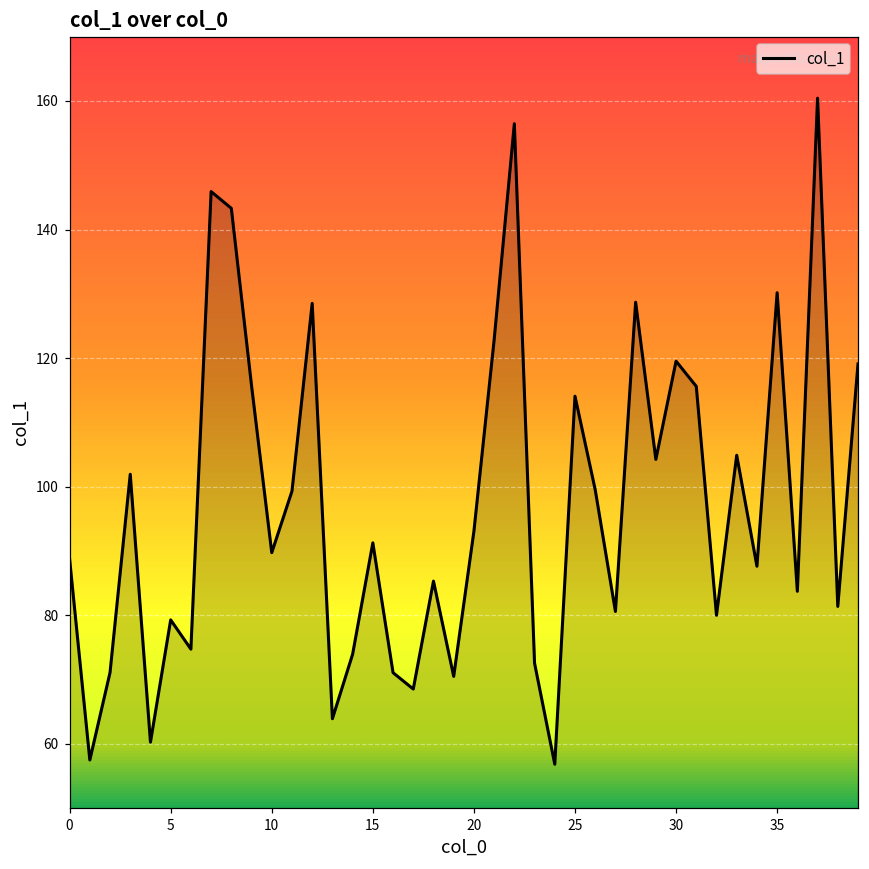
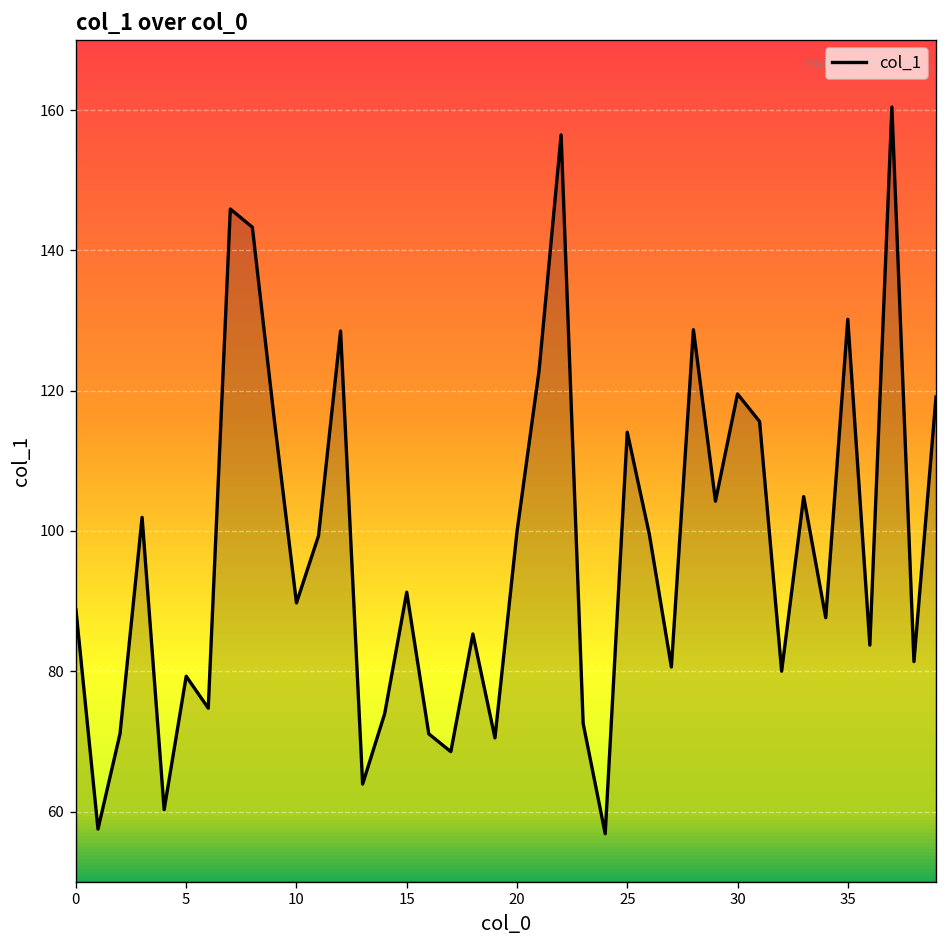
20: 93 -> 100
